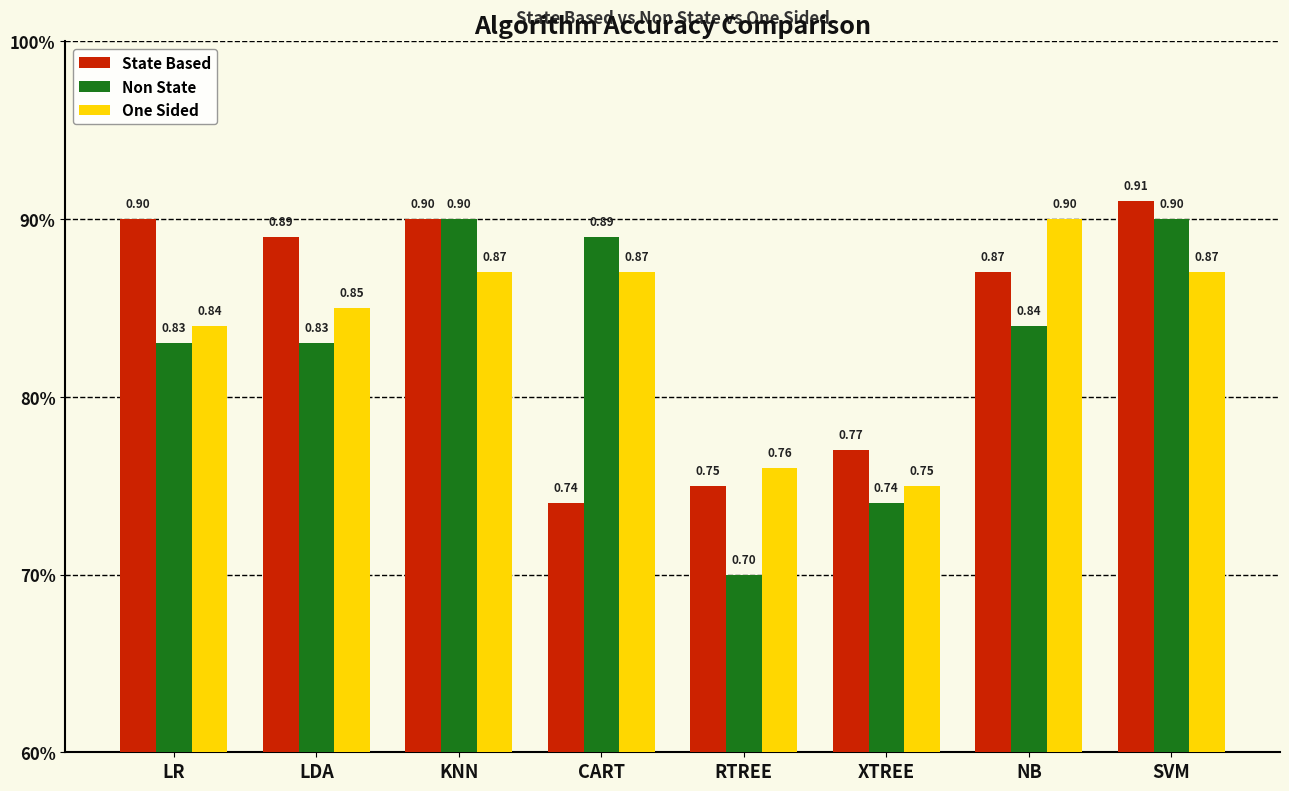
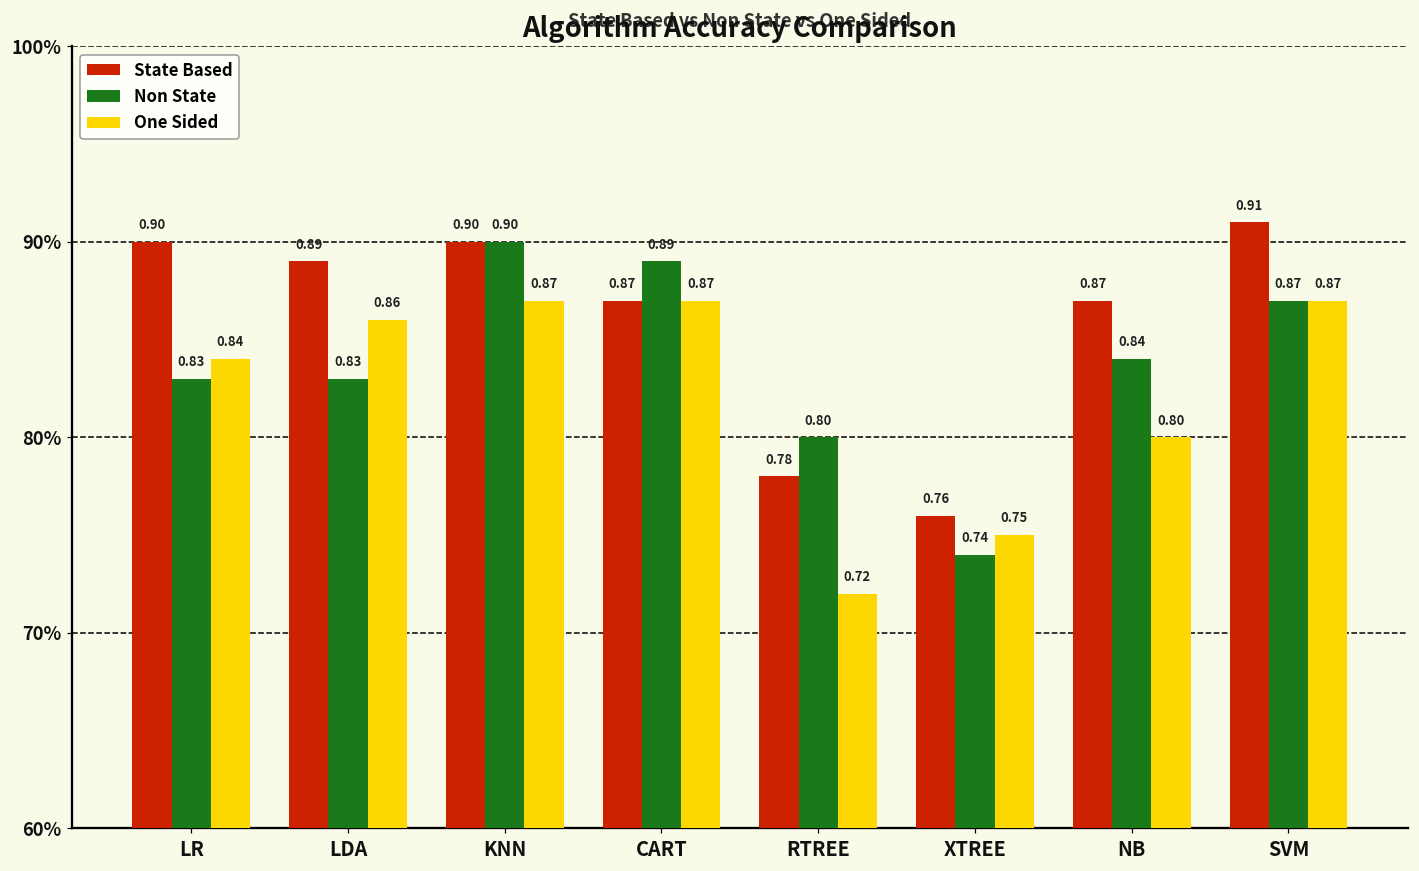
One Sided, LDA: 0.85 -> 0.86
State Based, CART: 0.74 -> 0.87
State Based, RTREE: 0.75 -> 0.78
Non State, RTREE: 0.70 -> 0.80
One Sided, RTREE: 0.76 -> 0.72
State Based, XTREE: 0.77 -> 0.76
One Sided, NB: 0.90 -> 0.80
Non State, SVM: 0.90 -> 0.87
